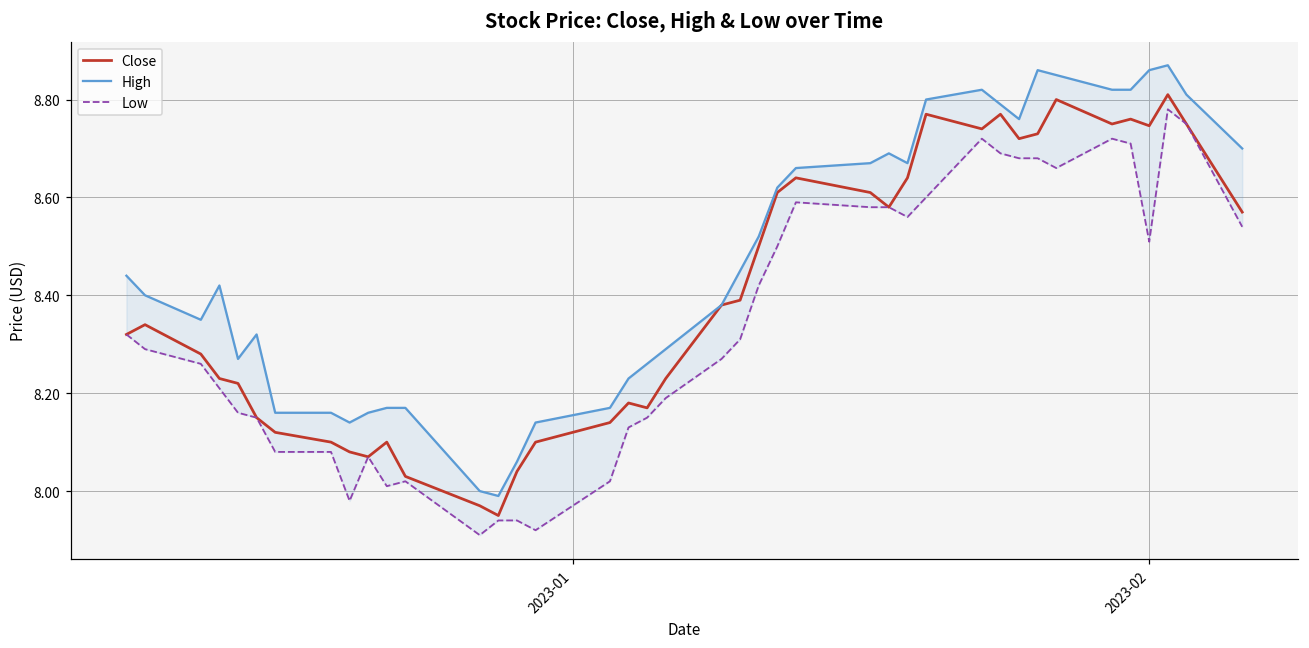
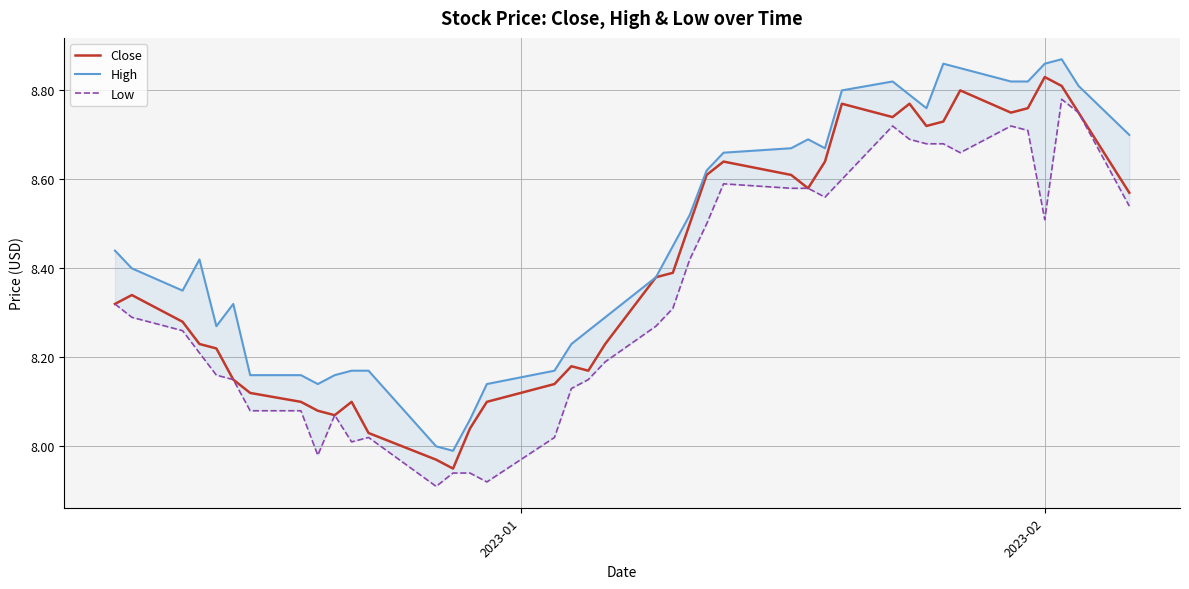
Close, 2023-02: 8.75 -> 8.83
